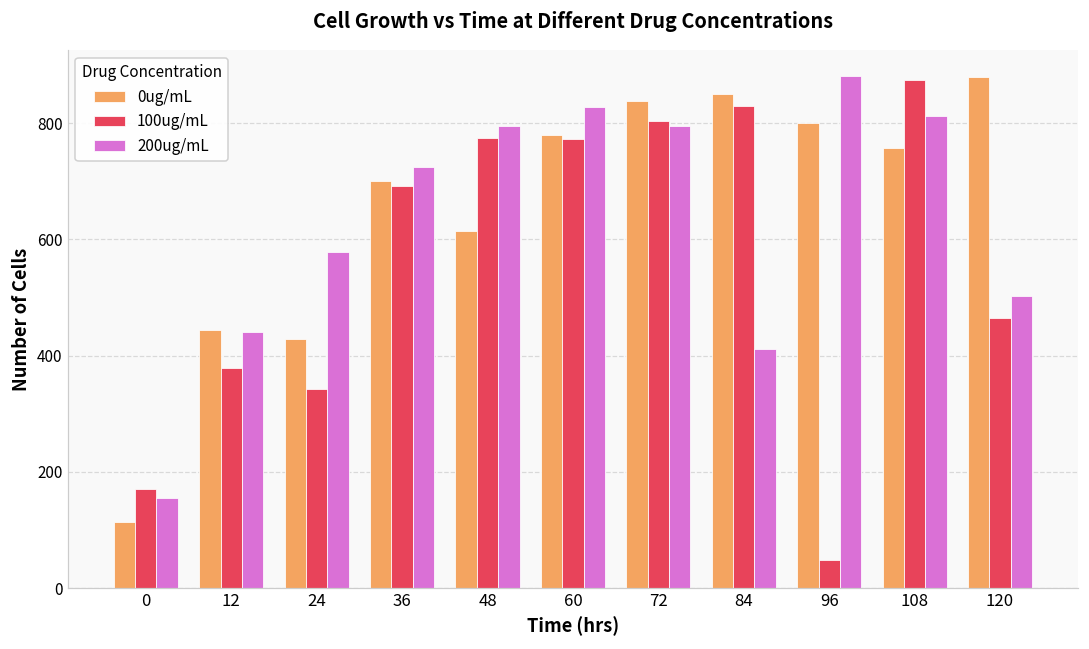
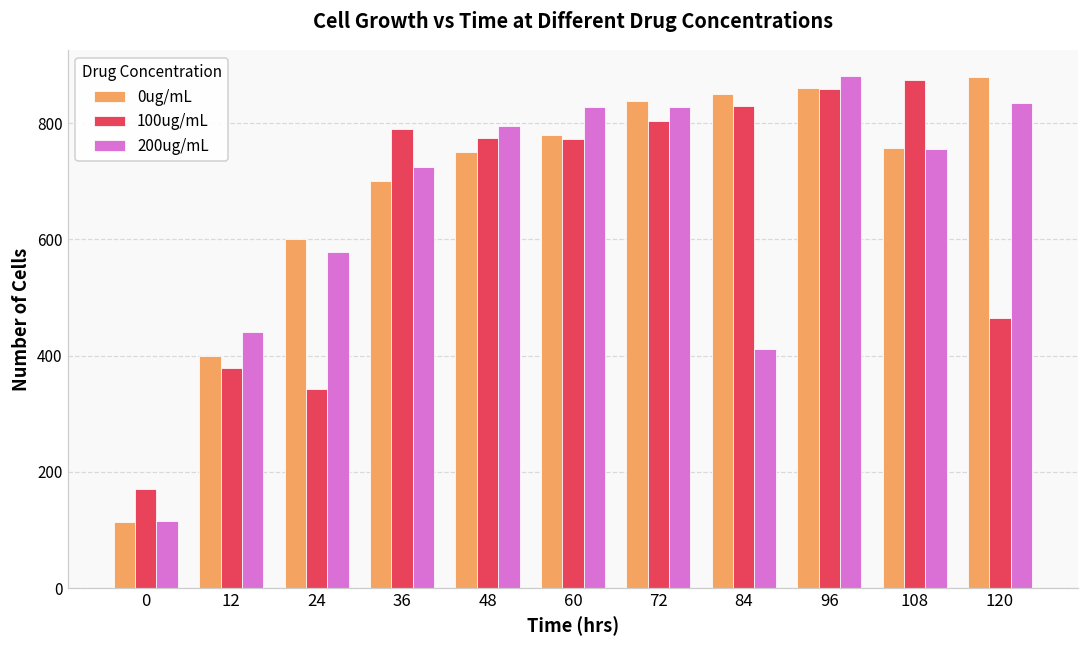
200ug/mL, 0: 160 -> 120
0ug/mL, 12: 440 -> 400
0ug/mL, 24: 430 -> 600
100ug/mL, 36: 690 -> 790
0ug/mL, 48: 620 -> 750
200ug/mL, 72: 800 -> 830
0ug/mL, 96: 800 -> 860
100ug/mL, 96: 50 -> 860
200ug/mL, 108: 810 -> 760
200ug/mL, 120: 500 -> 840
